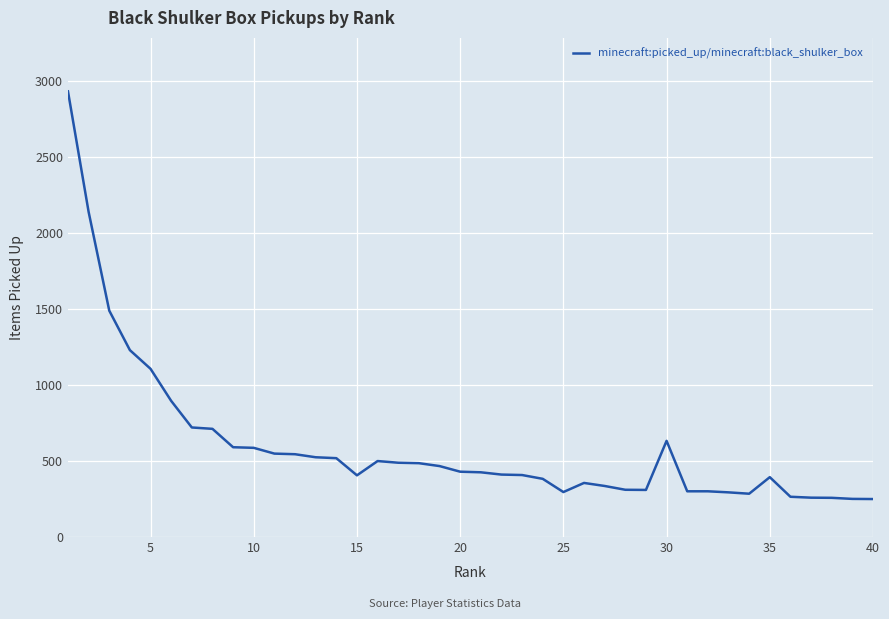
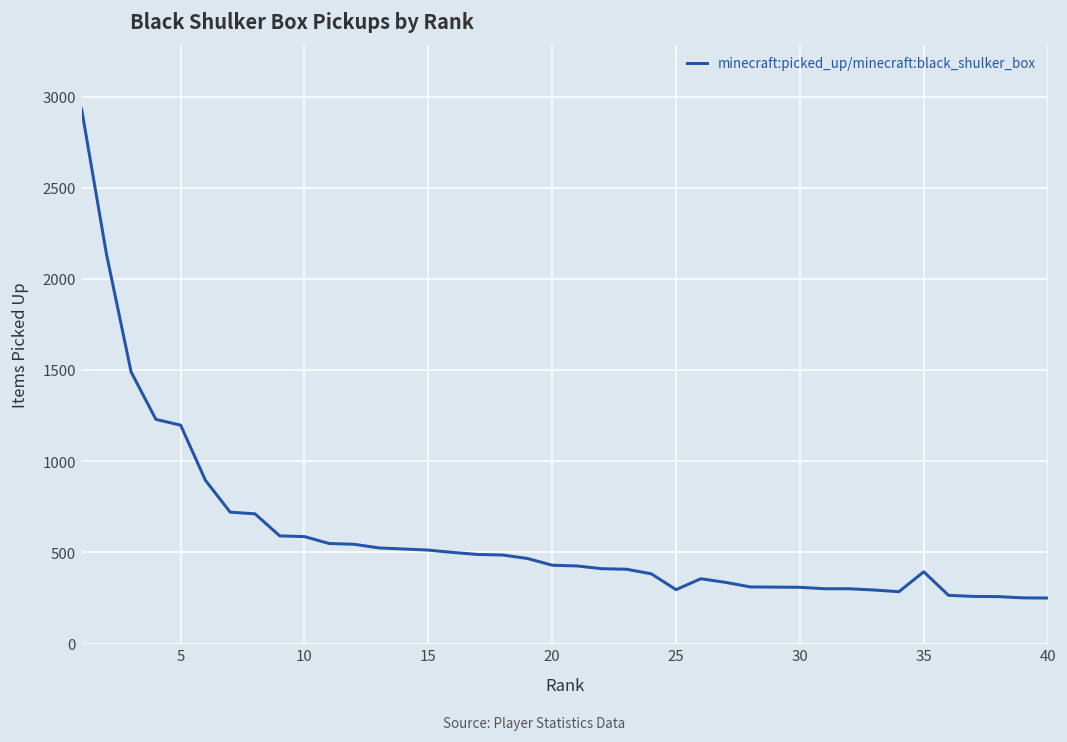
5: 1110 -> 1200
15: 410 -> 510
30: 630 -> 310
